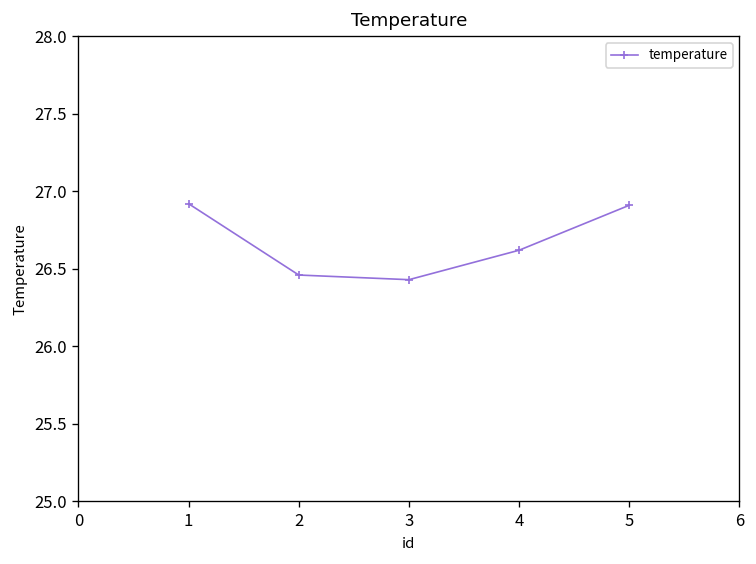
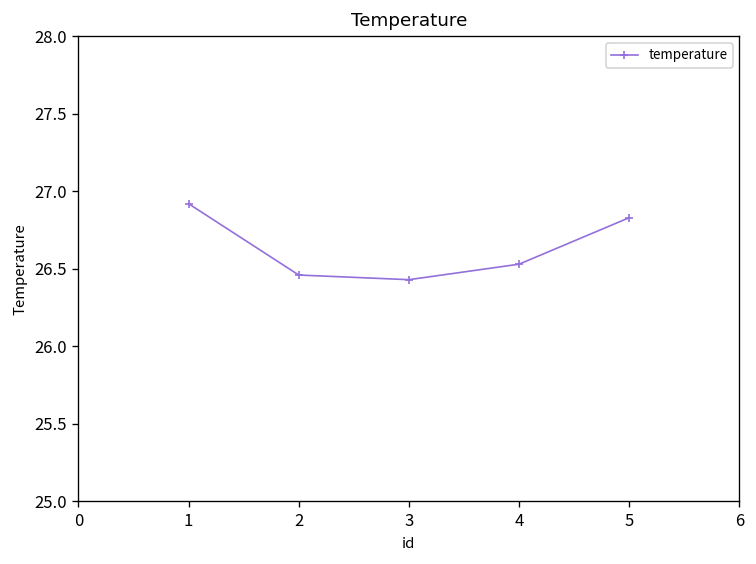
4: 26.62 -> 26.53
5: 26.91 -> 26.83
